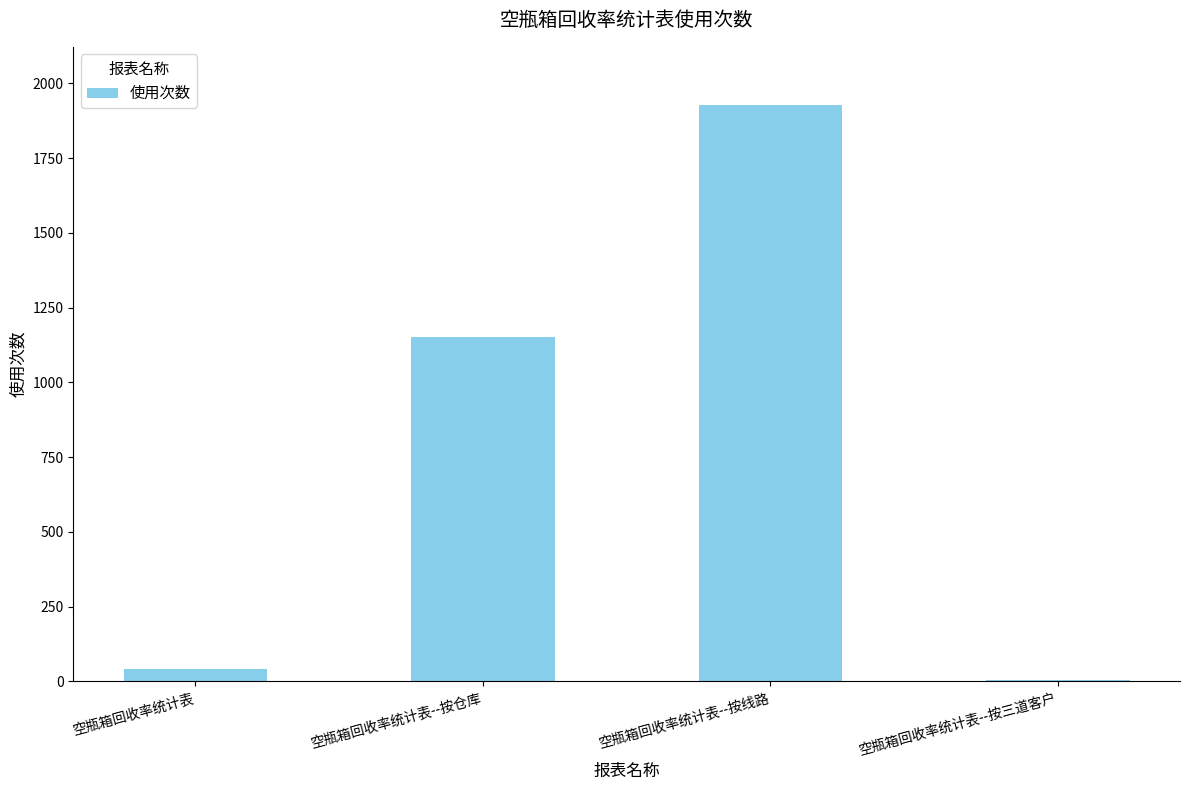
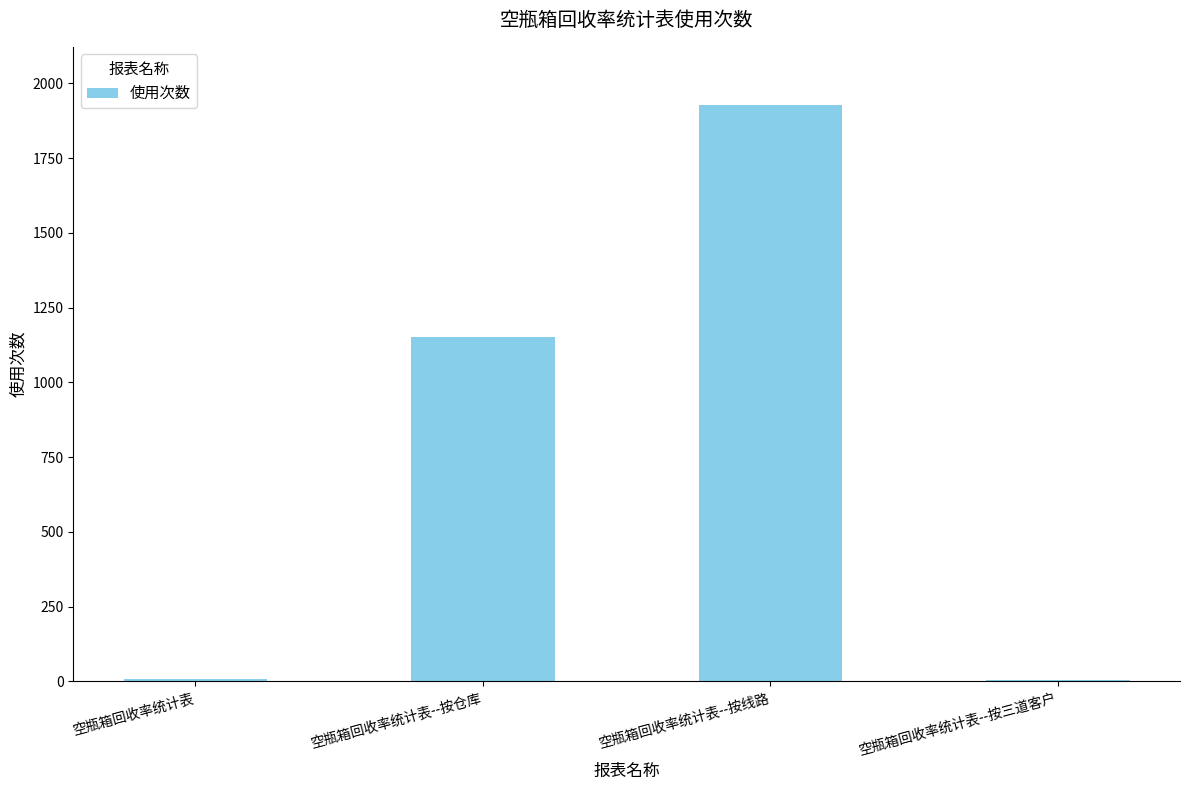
空瓶箱回收率统计表: 40 -> 10
